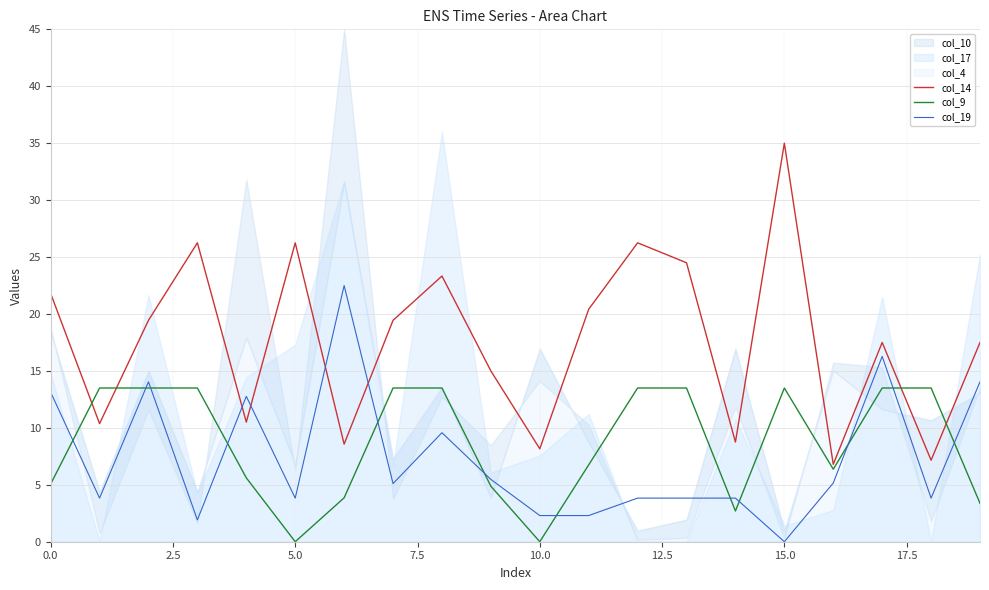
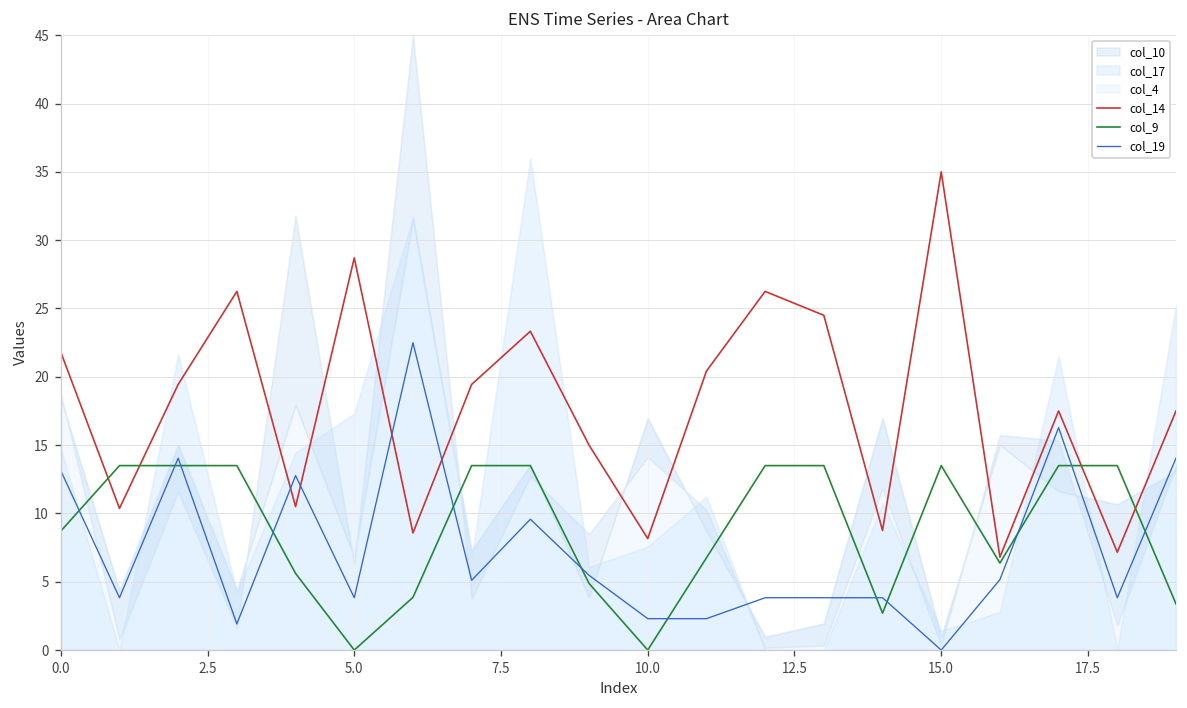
col_9, 0.0: 5.1 -> 8.7
col_14, 5.0: 26.3 -> 28.7
